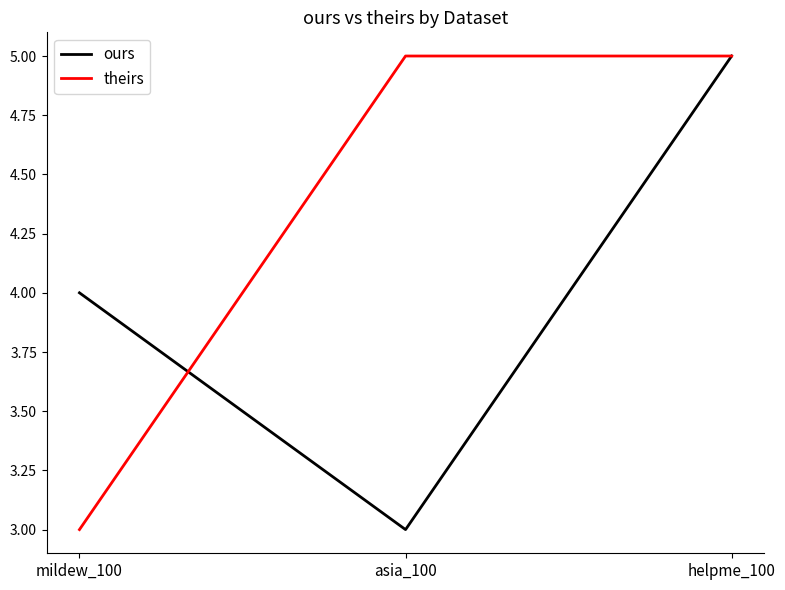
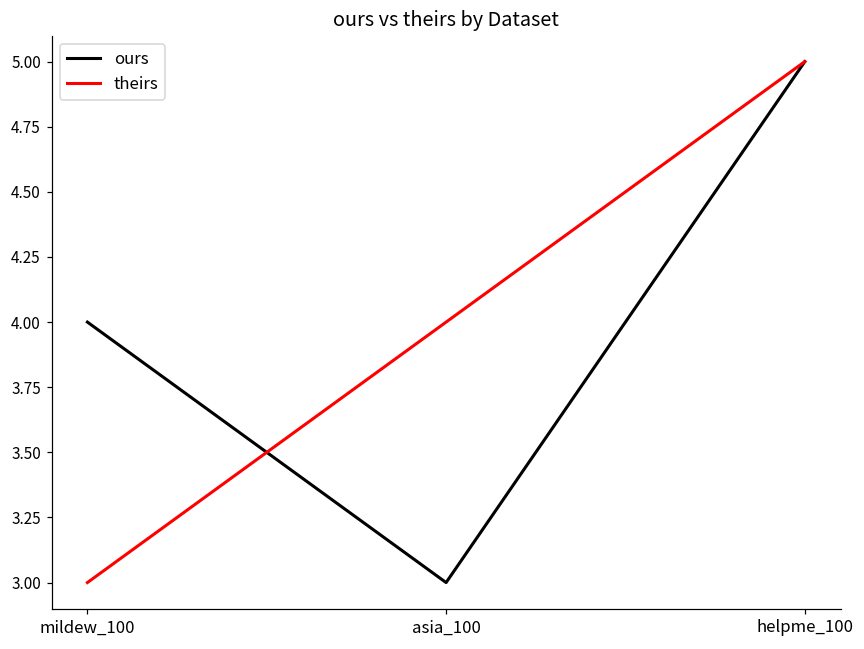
theirs, asia_100: 5 -> 4
